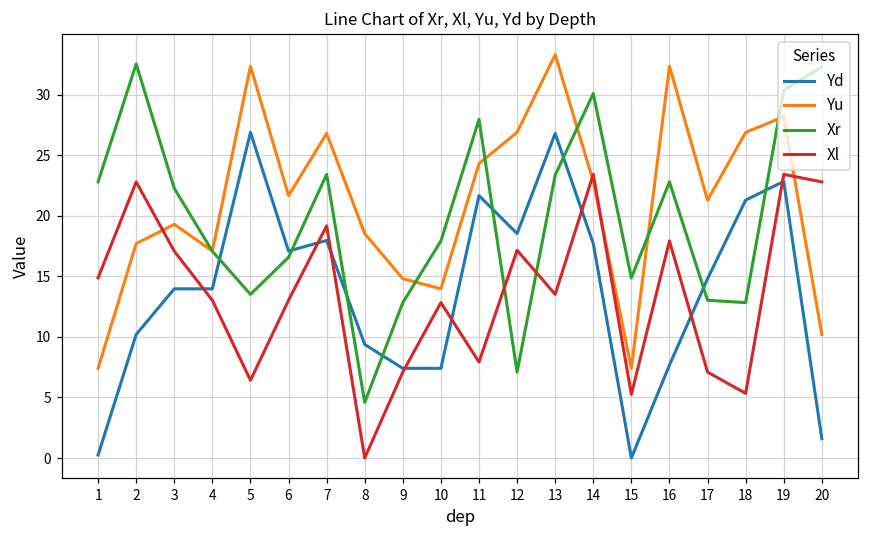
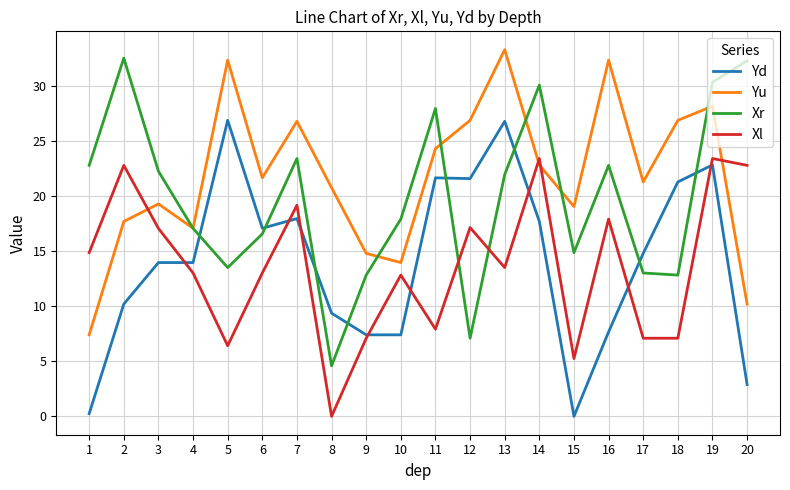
Yu, 8: 18.5 -> 20.8
Yd, 12: 18.5 -> 21.6
Xr, 13: 23.3 -> 22.0
Yu, 15: 7.4 -> 19.0
Xl, 18: 5.3 -> 7.1
Yd, 20: 1.6 -> 2.9
